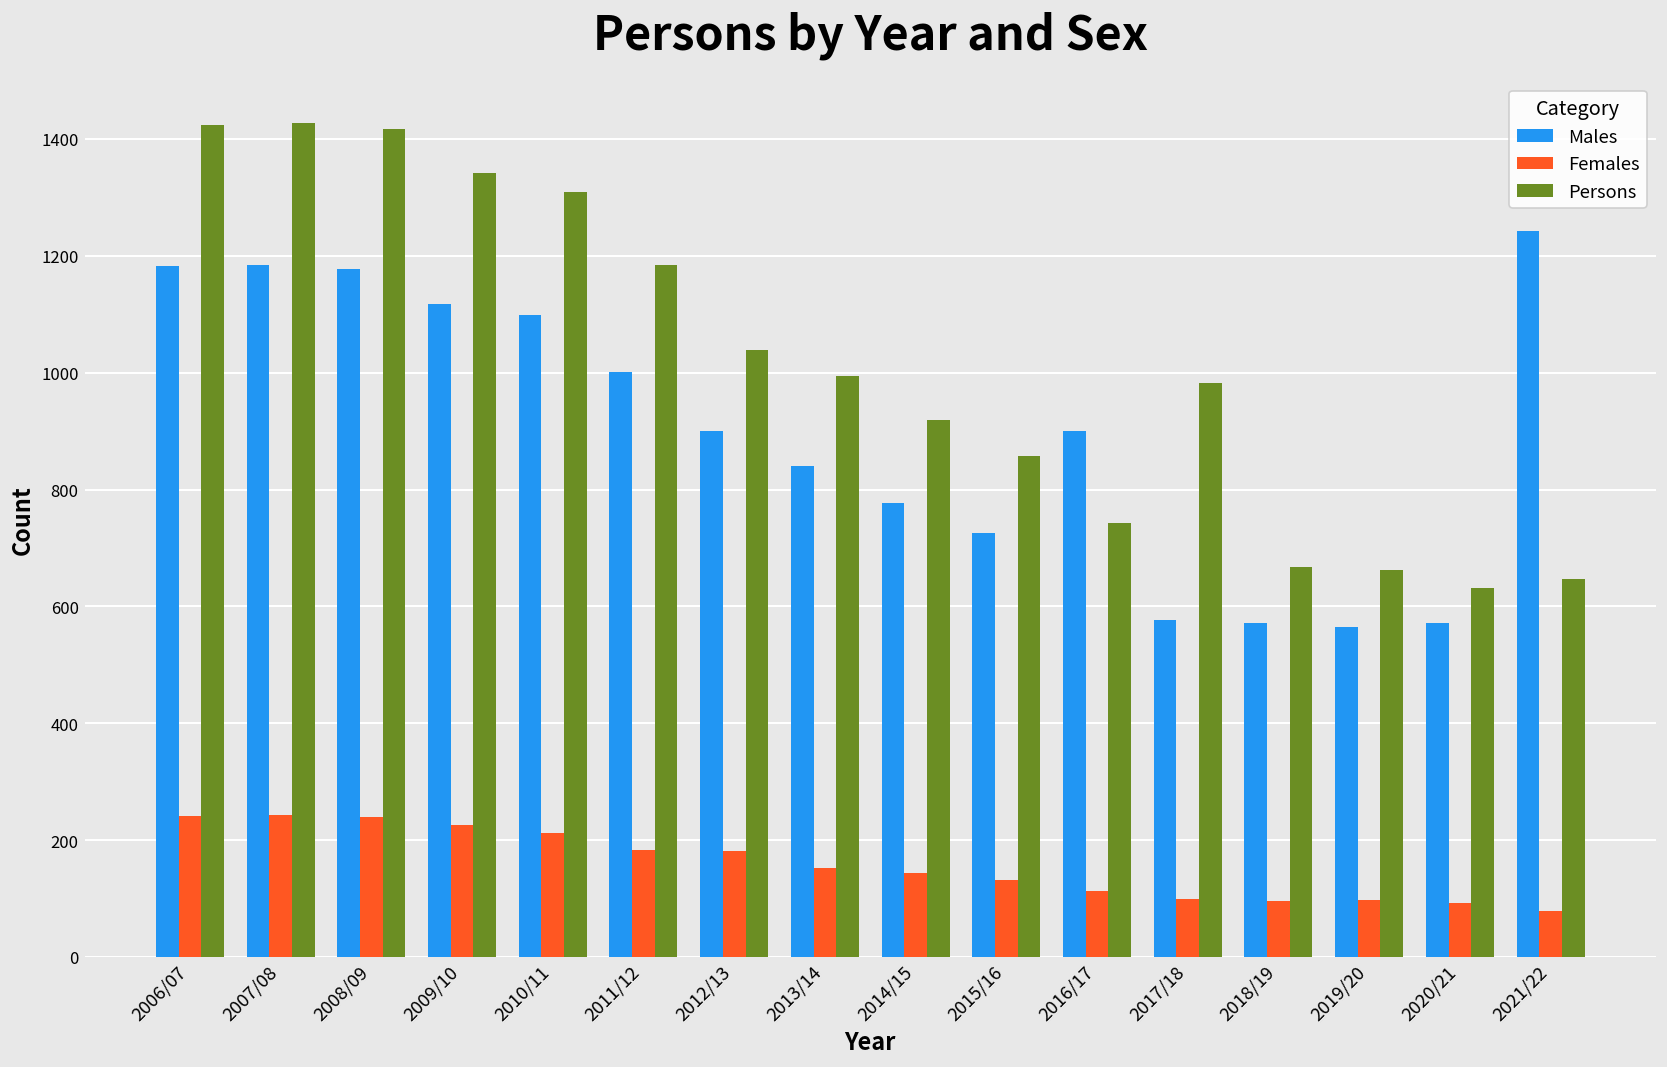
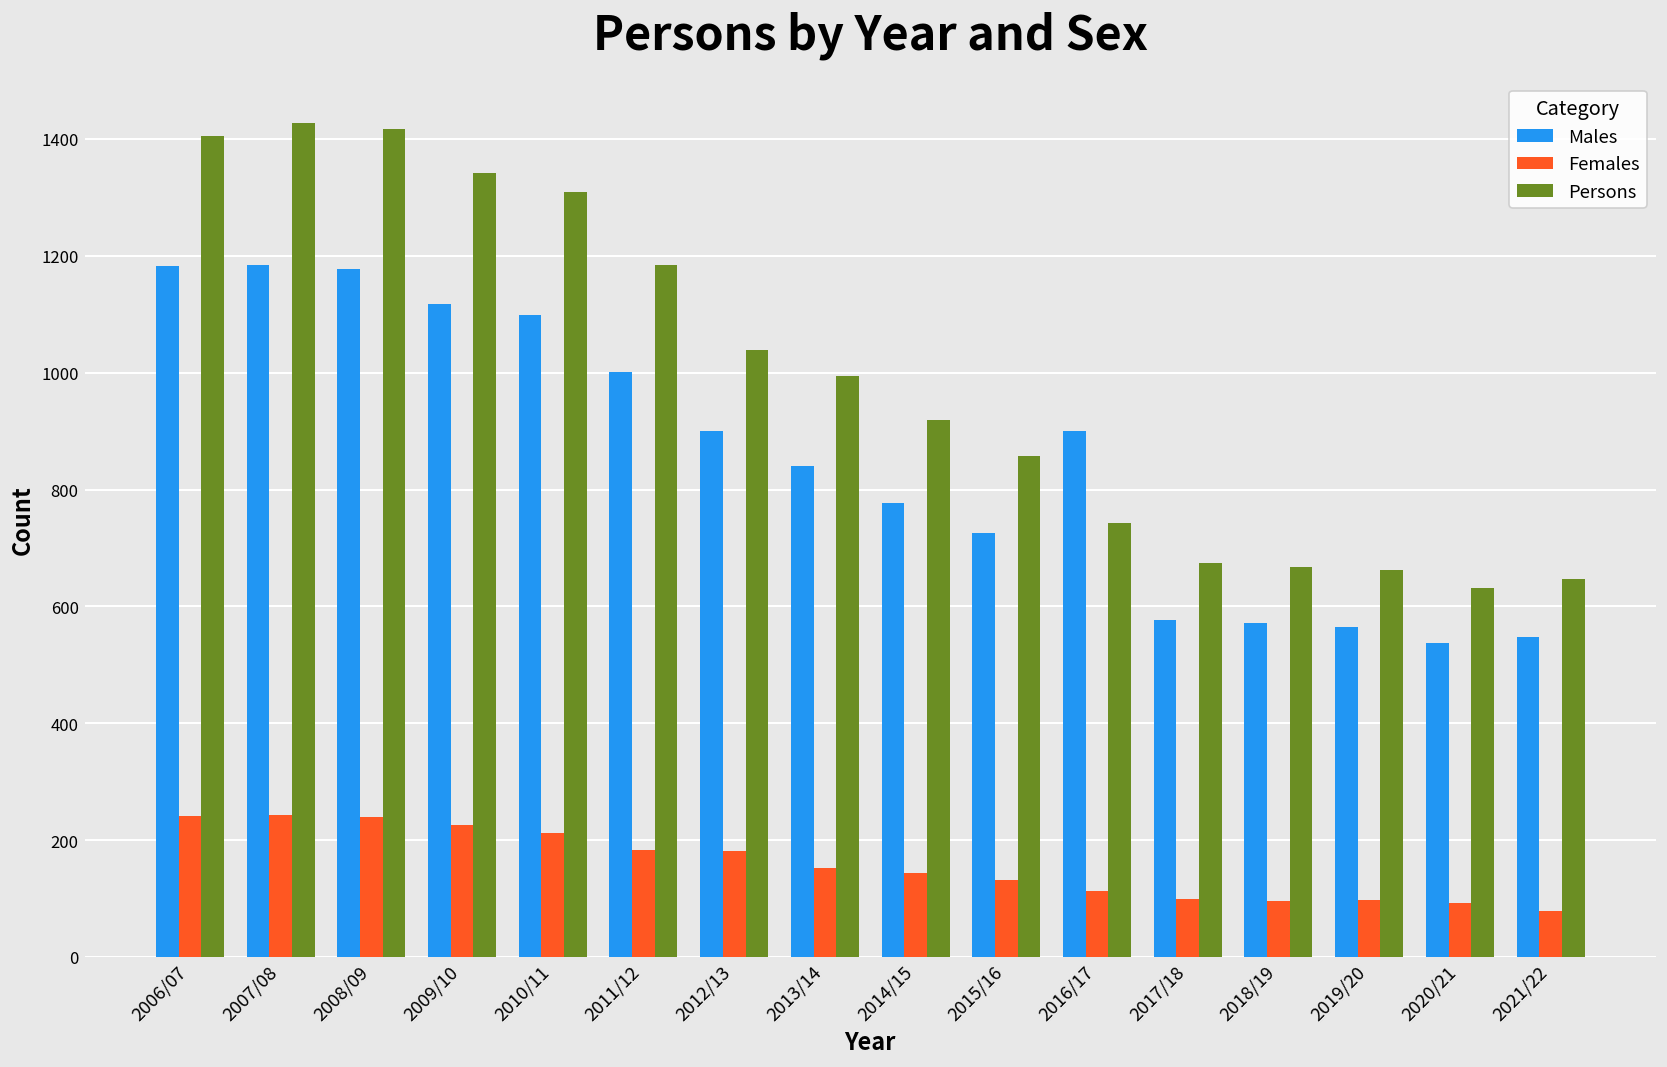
Persons, 2006/07: 1420 -> 1410
Persons, 2017/18: 980 -> 680
Males, 2020/21: 570 -> 540
Males, 2021/22: 1240 -> 550
